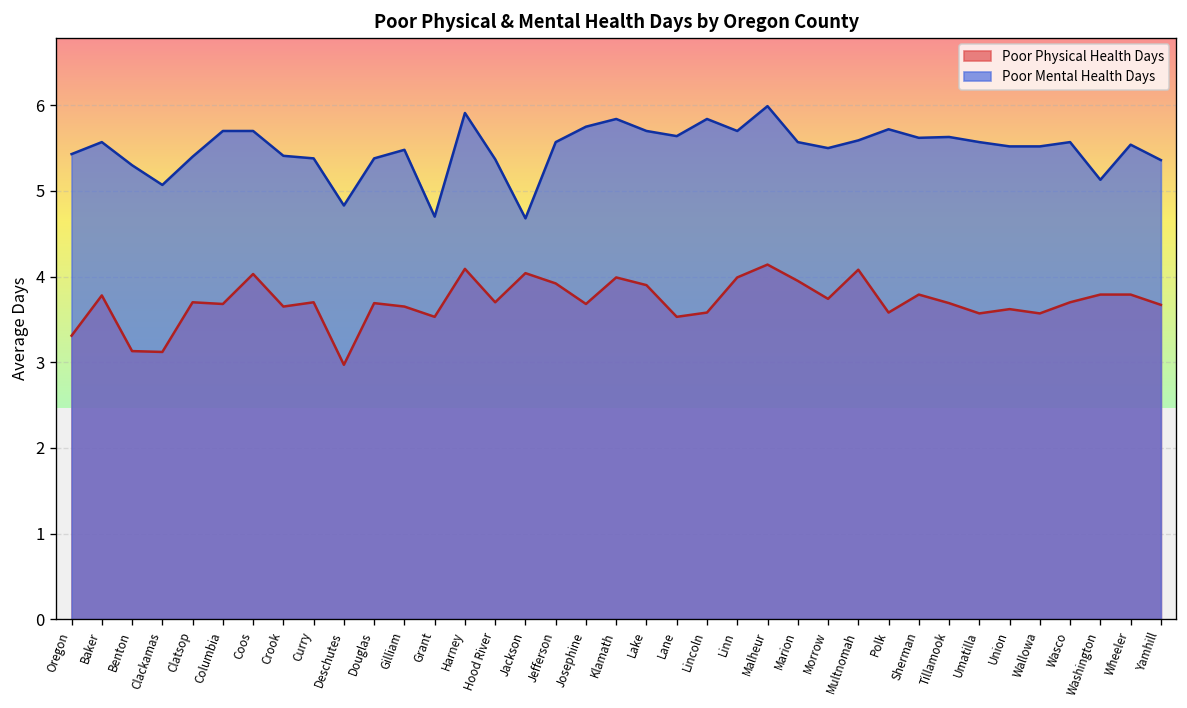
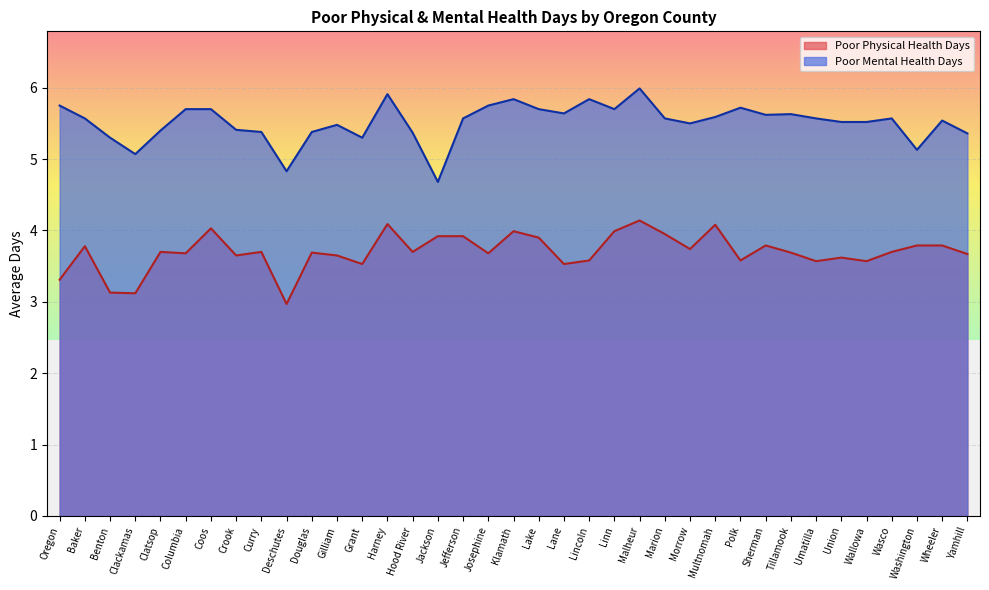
Poor Mental Health Days, Oregon: 5.4 -> 5.8
Poor Mental Health Days, Grant: 4.7 -> 5.3
Poor Physical Health Days, Jackson: 4.0 -> 3.9
